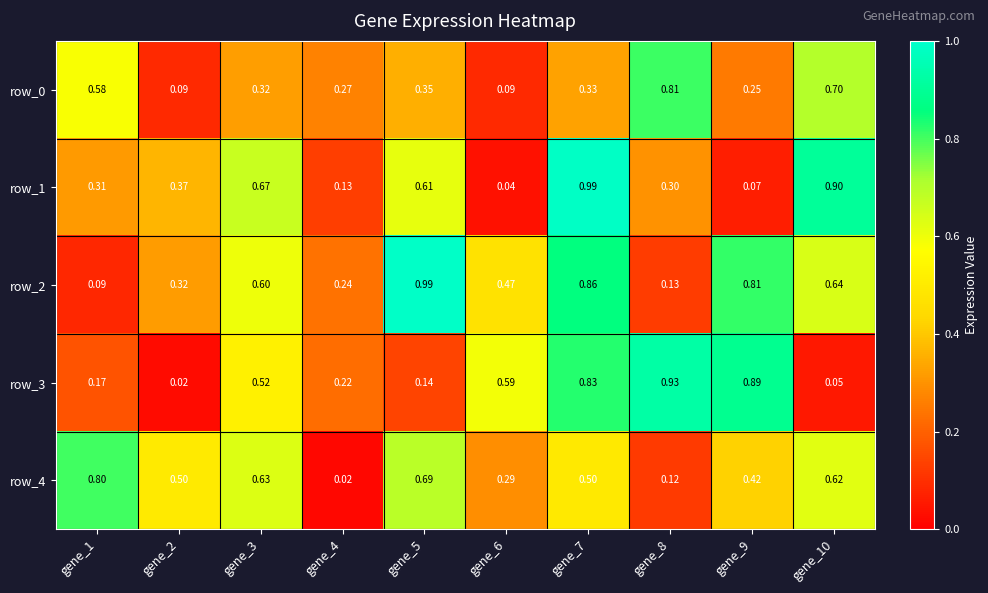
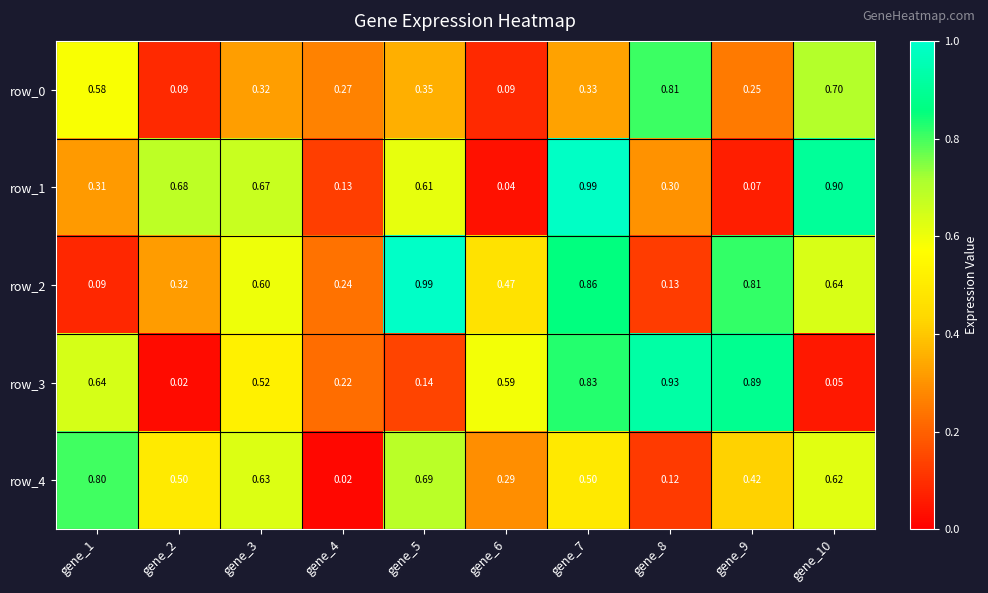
row_1, gene_2: 0.37 -> 0.68
row_3, gene_1: 0.17 -> 0.64
